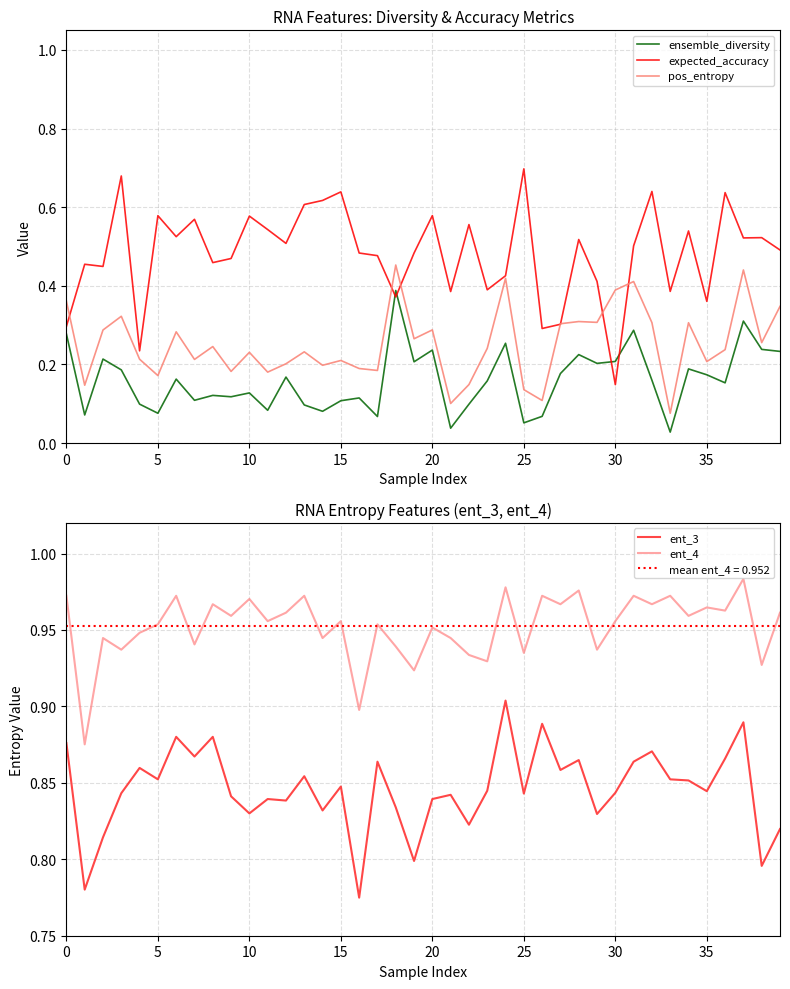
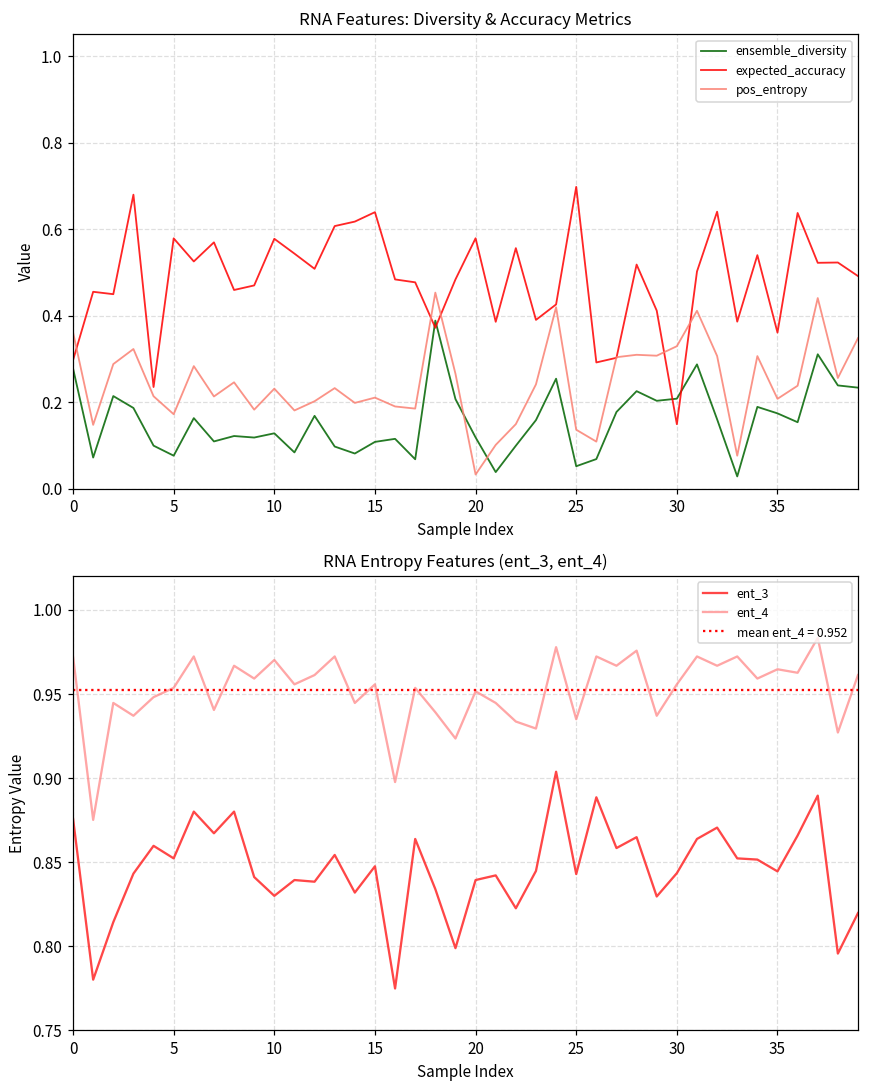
RNA Features: Diversity & Accuracy Metrics, ensemble_diversity, 20: 0.24 -> 0.12
RNA Features: Diversity & Accuracy Metrics, pos_entropy, 20: 0.29 -> 0.03
RNA Features: Diversity & Accuracy Metrics, pos_entropy, 30: 0.39 -> 0.33
